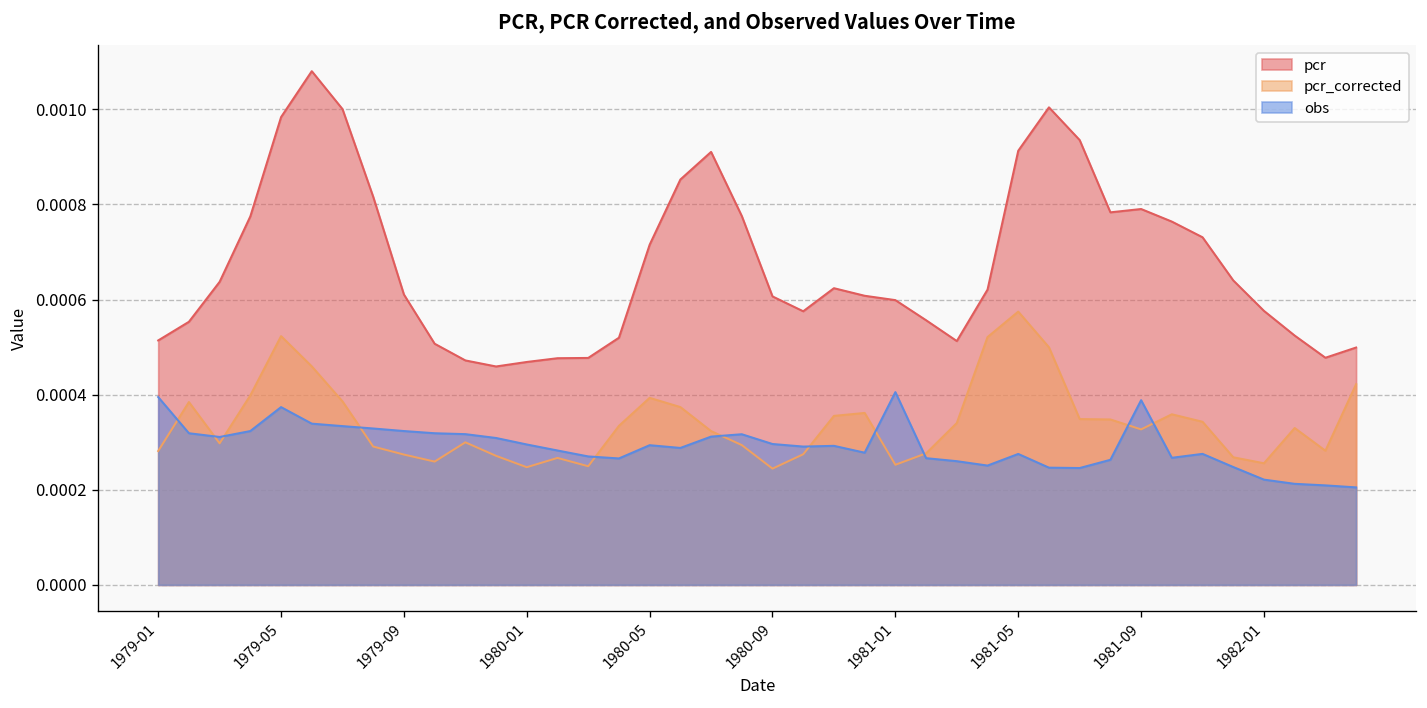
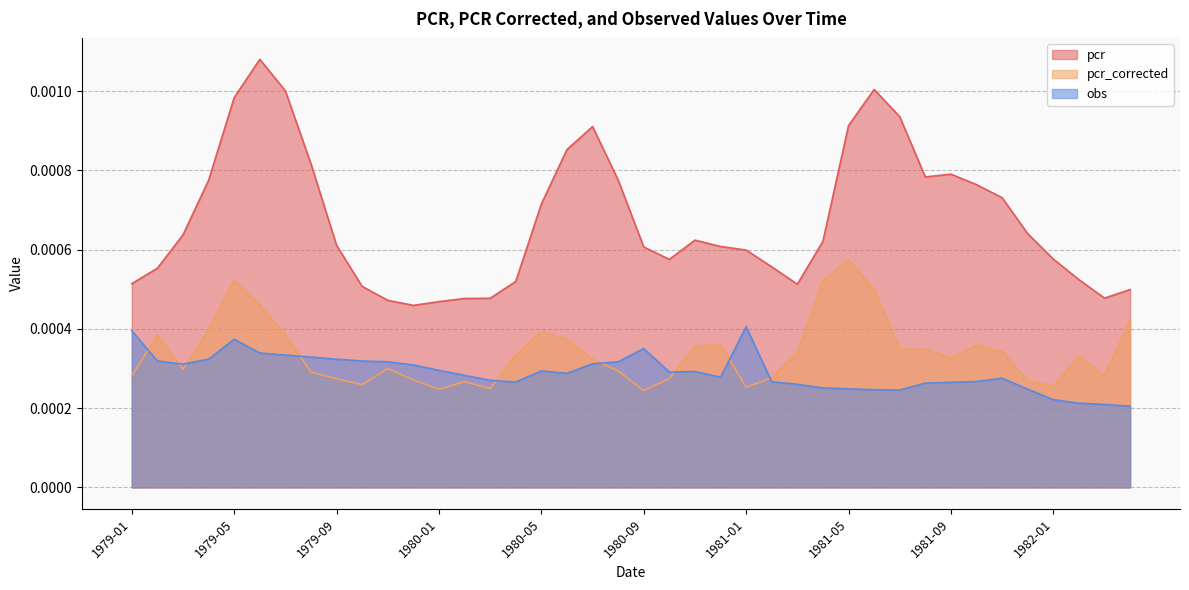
obs, 1980-09: 0.00030 -> 0.00035
obs, 1981-05: 0.00028 -> 0.00025
obs, 1981-09: 0.00039 -> 0.00027
